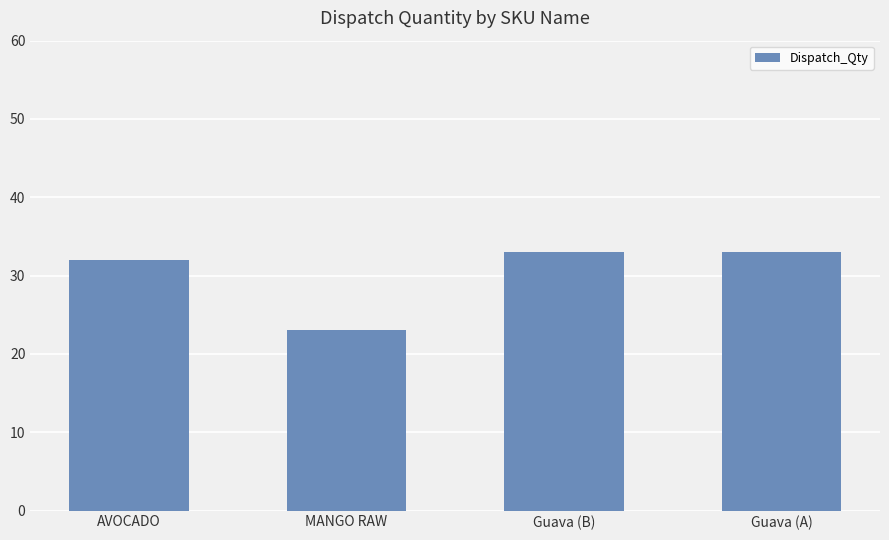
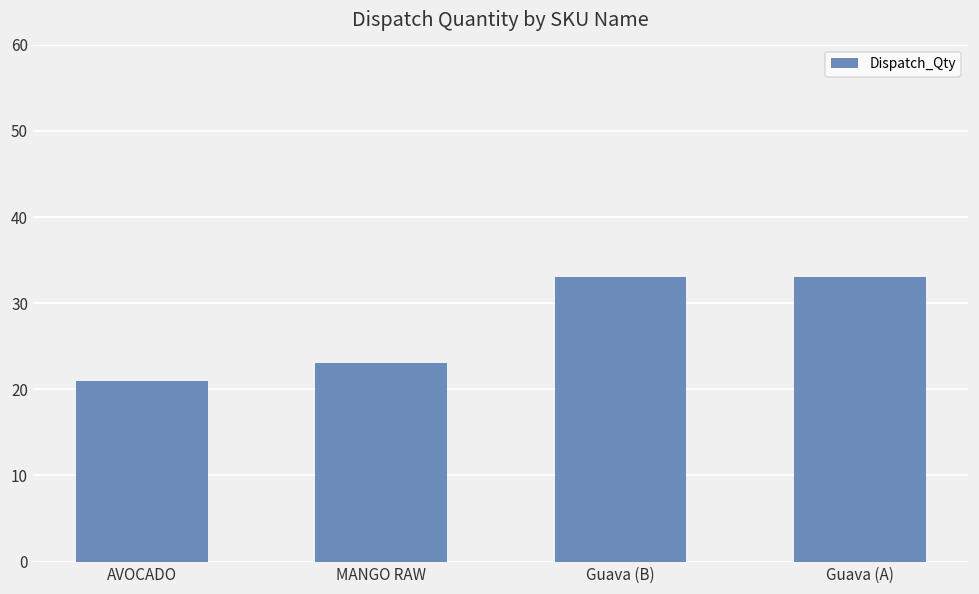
AVOCADO: 32 -> 21
